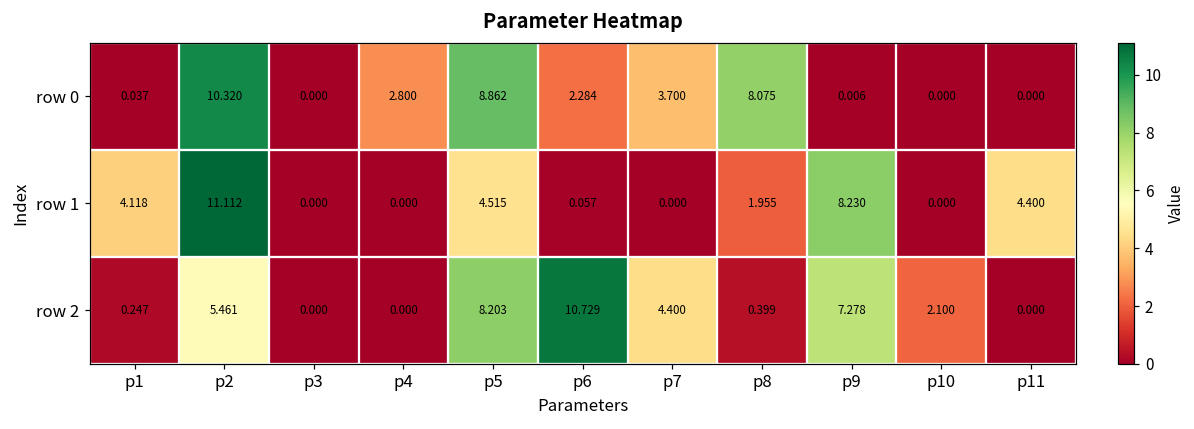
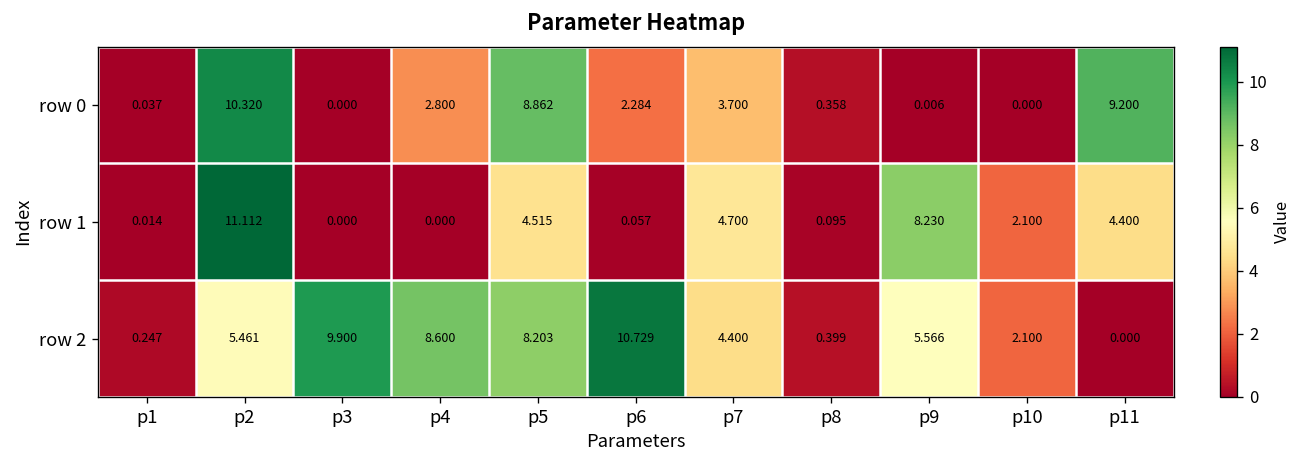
row 0, p8: 8.075 -> 0.358
row 0, p11: 0.000 -> 9.200
row 1, p1: 4.118 -> 0.014
row 1, p7: 0.000 -> 4.700
row 1, p8: 1.955 -> 0.095
row 1, p10: 0.000 -> 2.100
row 2, p3: 0.000 -> 9.900
row 2, p4: 0.000 -> 8.600
row 2, p9: 7.278 -> 5.566
